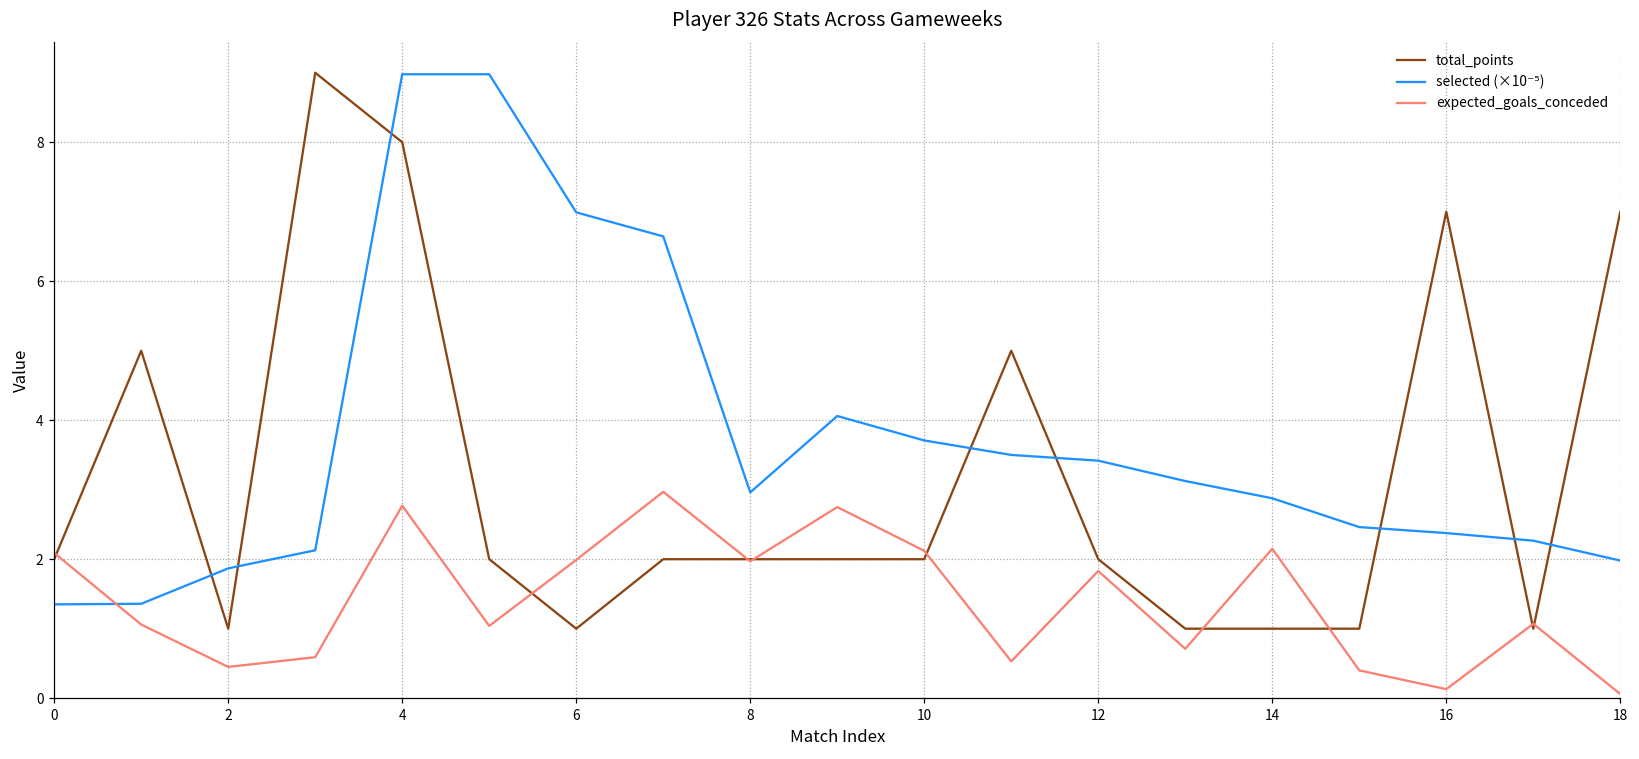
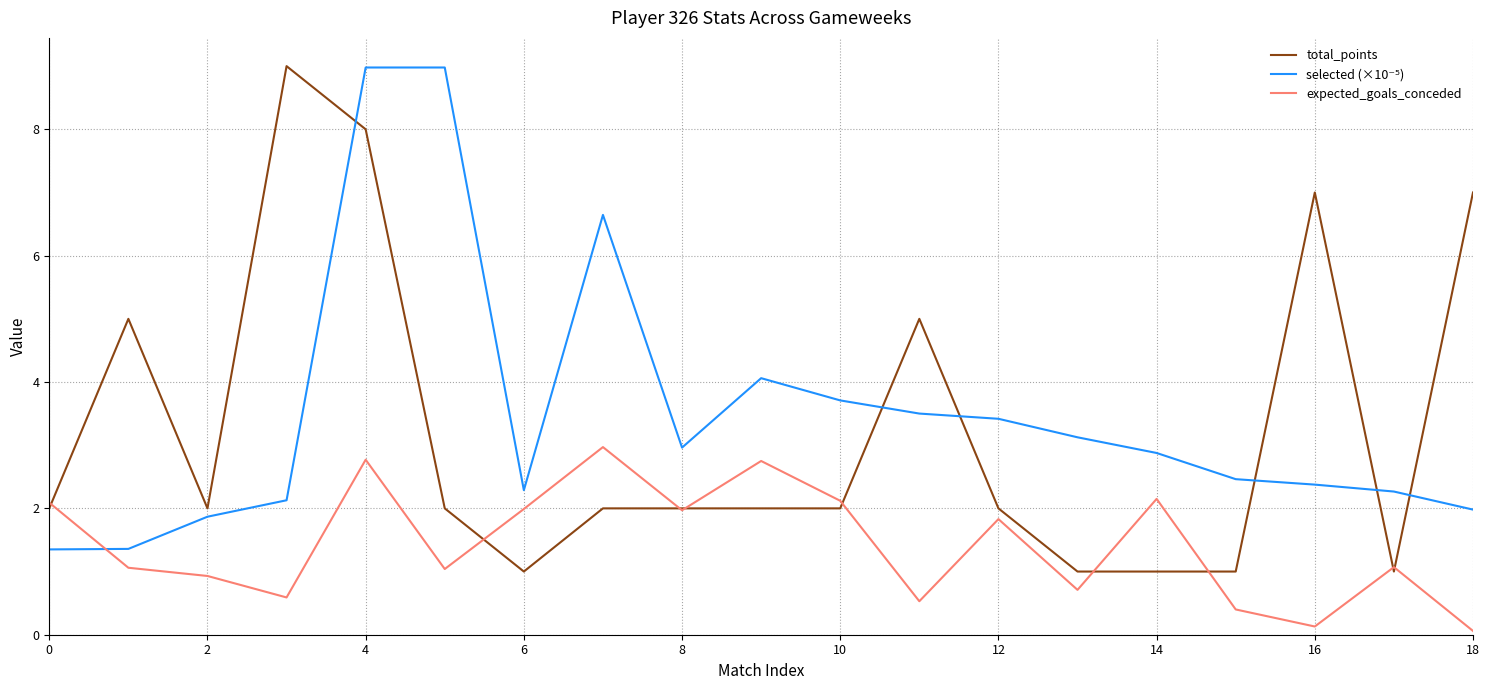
total_points, 2: 1 -> 2
expected_goals_conceded, 2: 0.5 -> 0.9
selected (×10⁻⁵), 6: 7.0 -> 2.3
